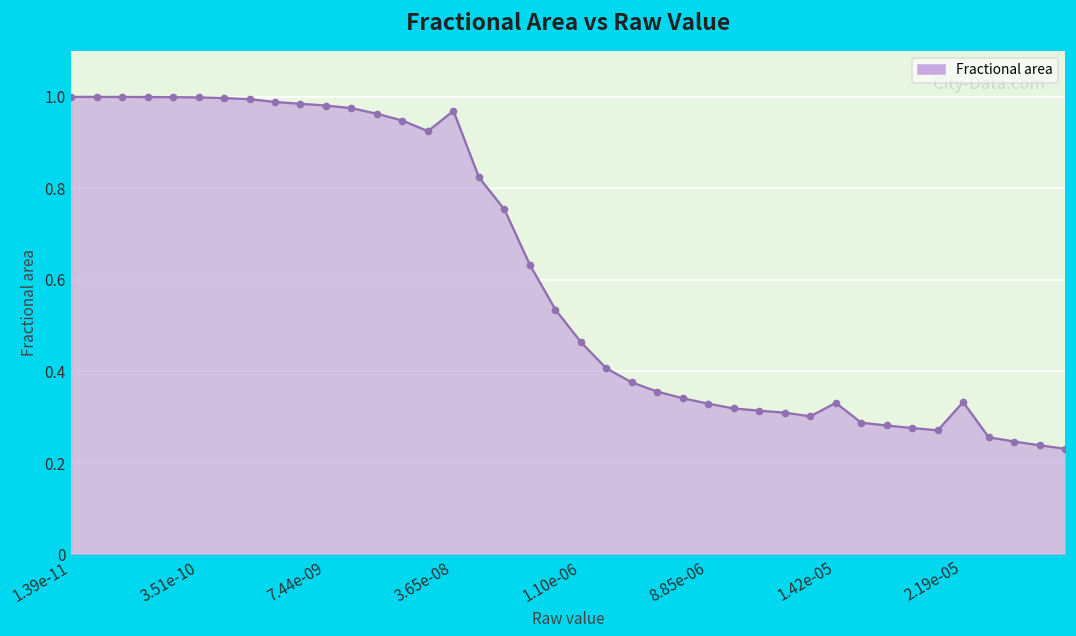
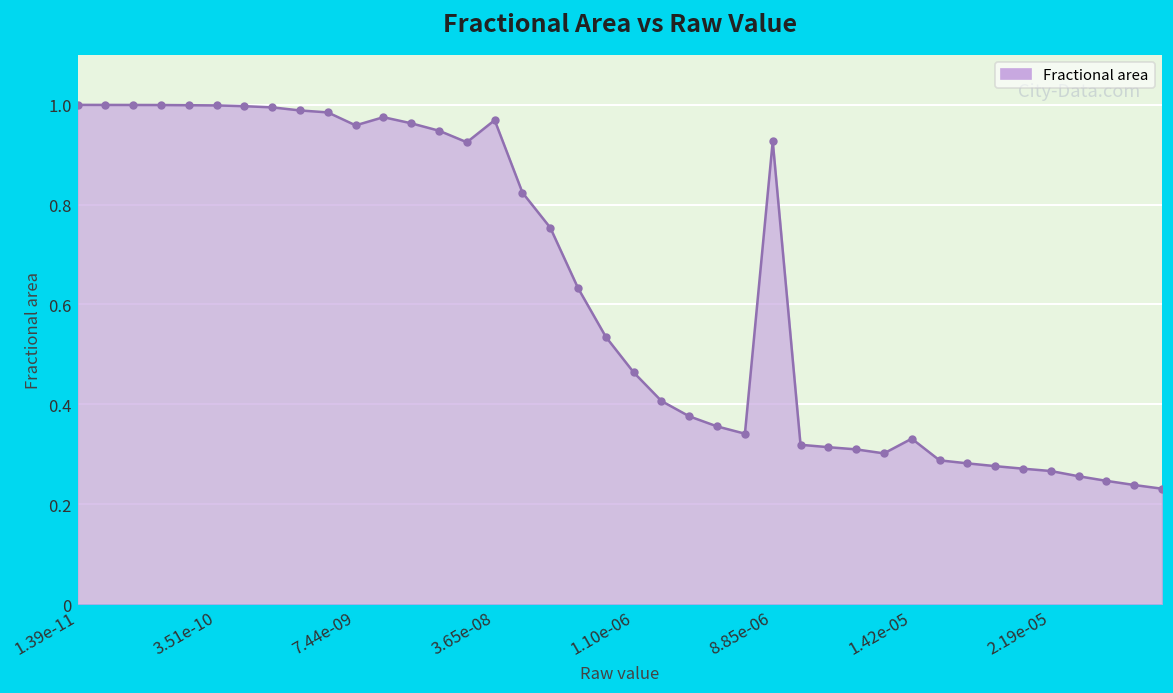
7.44e-09: 0.98 -> 0.96
8.85e-06: 0.33 -> 0.93
2.19e-05: 0.33 -> 0.27
